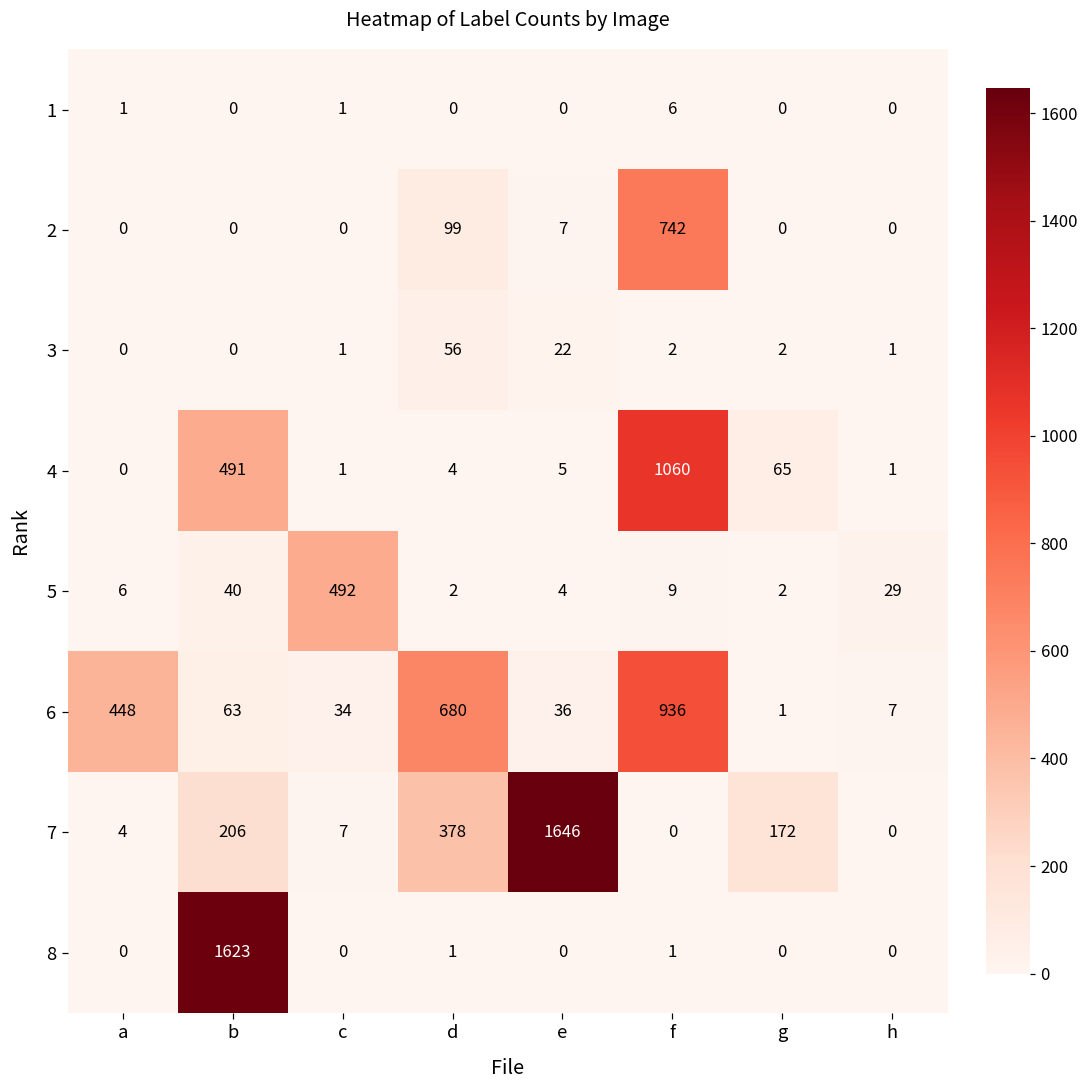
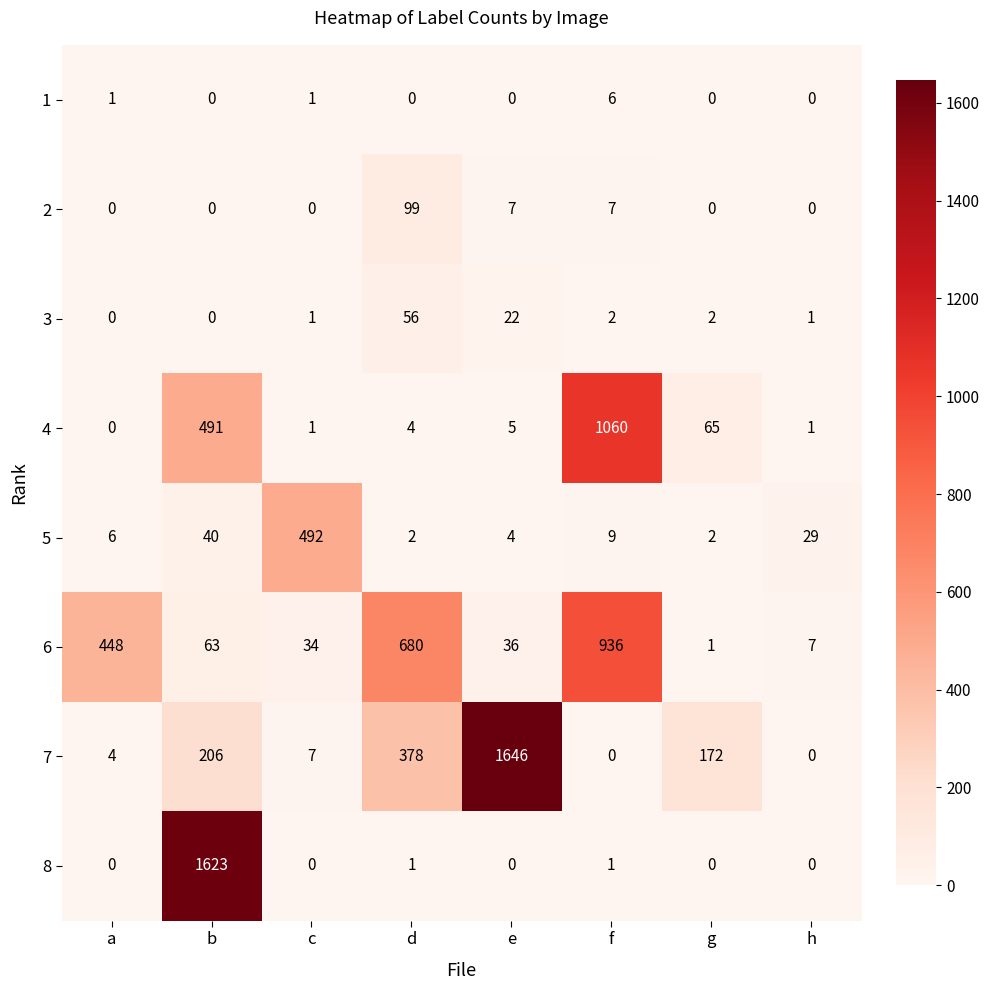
2, f: 742 -> 7
